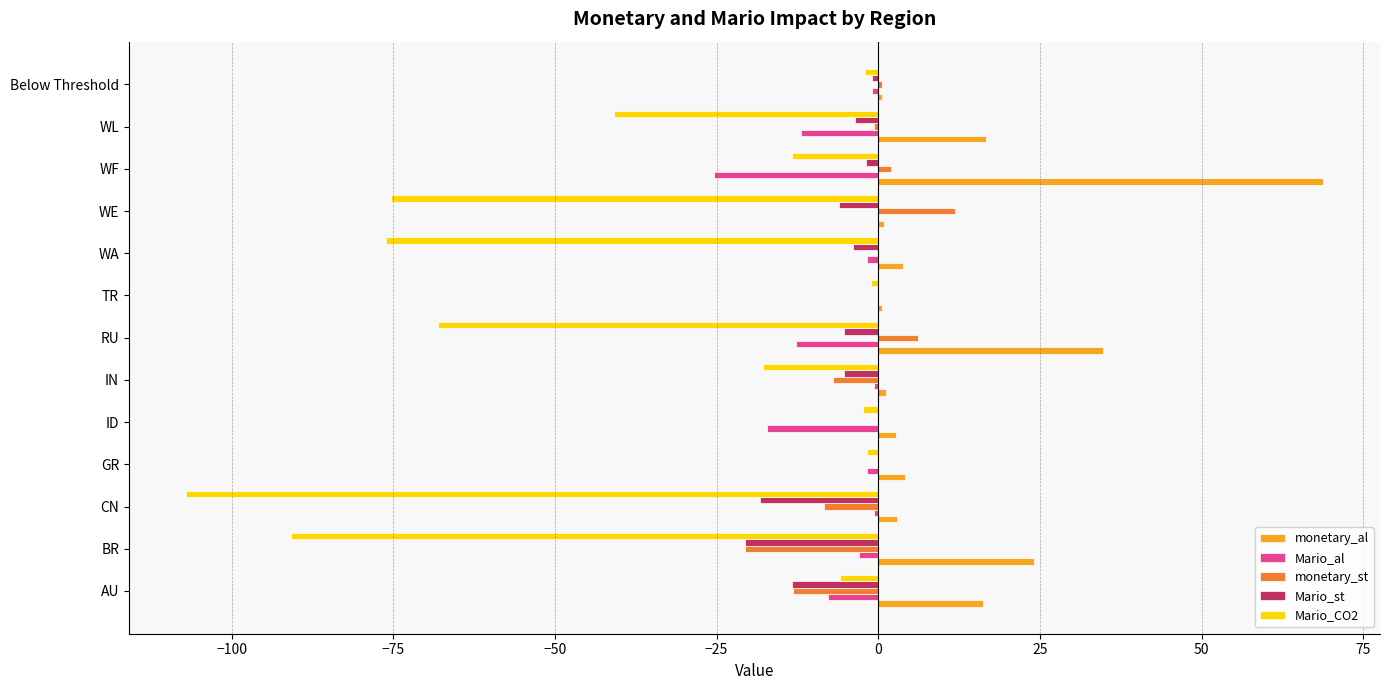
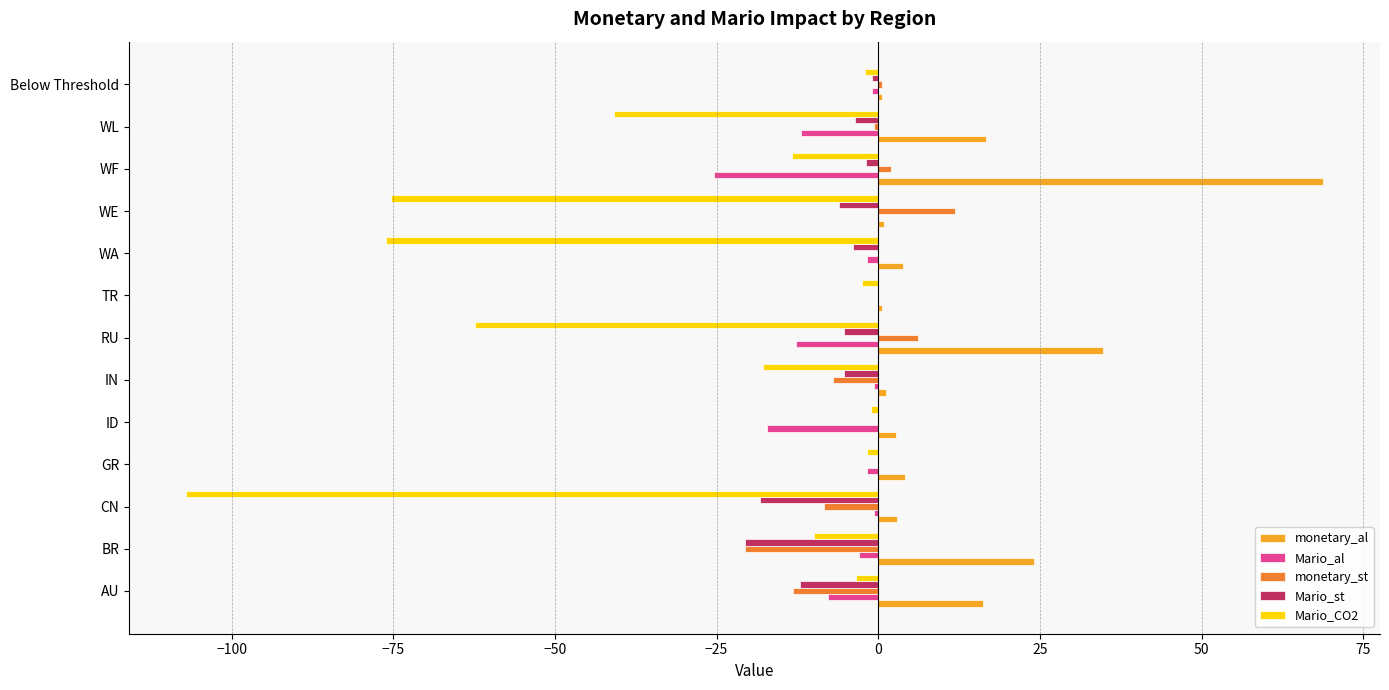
Mario_CO2, TR: -1 -> -3
Mario_CO2, RU: -68 -> -62
Mario_CO2, ID: -2 -> -1
Mario_CO2, BR: -91 -> -10
Mario_CO2, AU: -6 -> -3
Mario_st, AU: -13 -> -12
